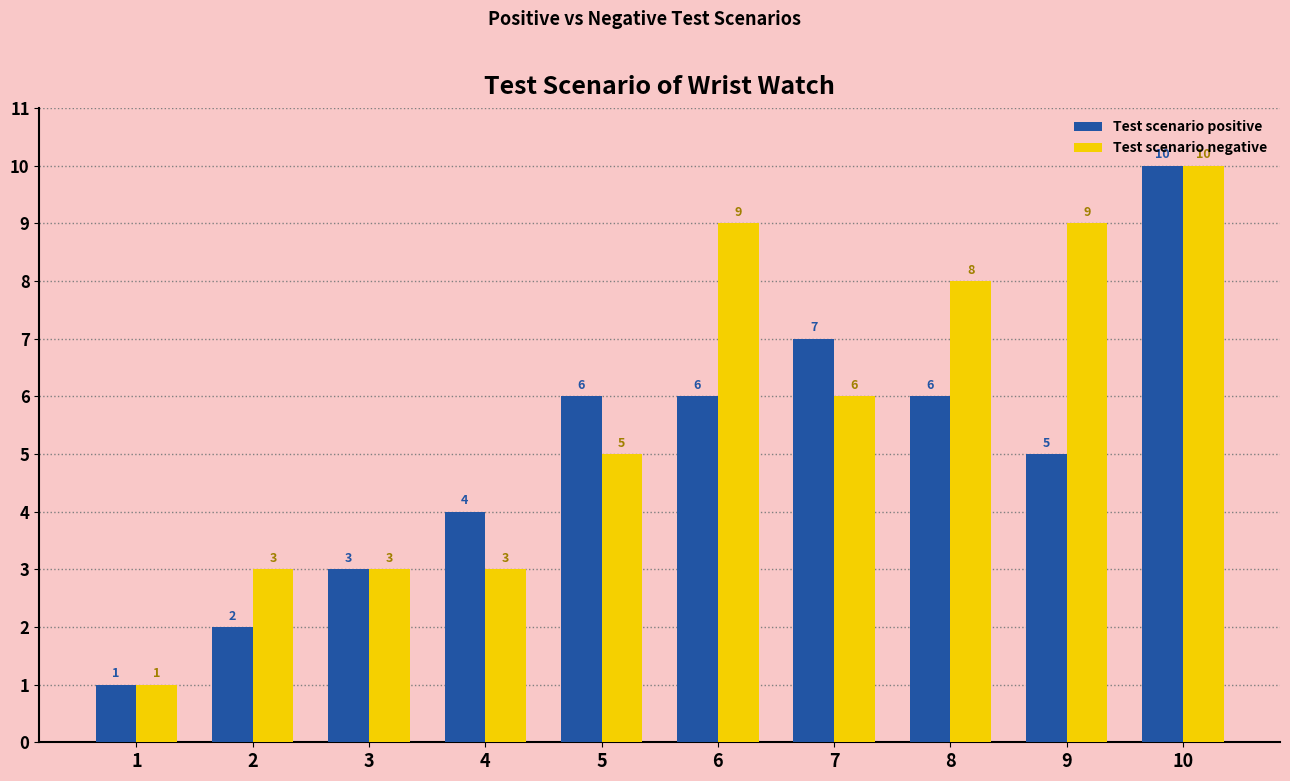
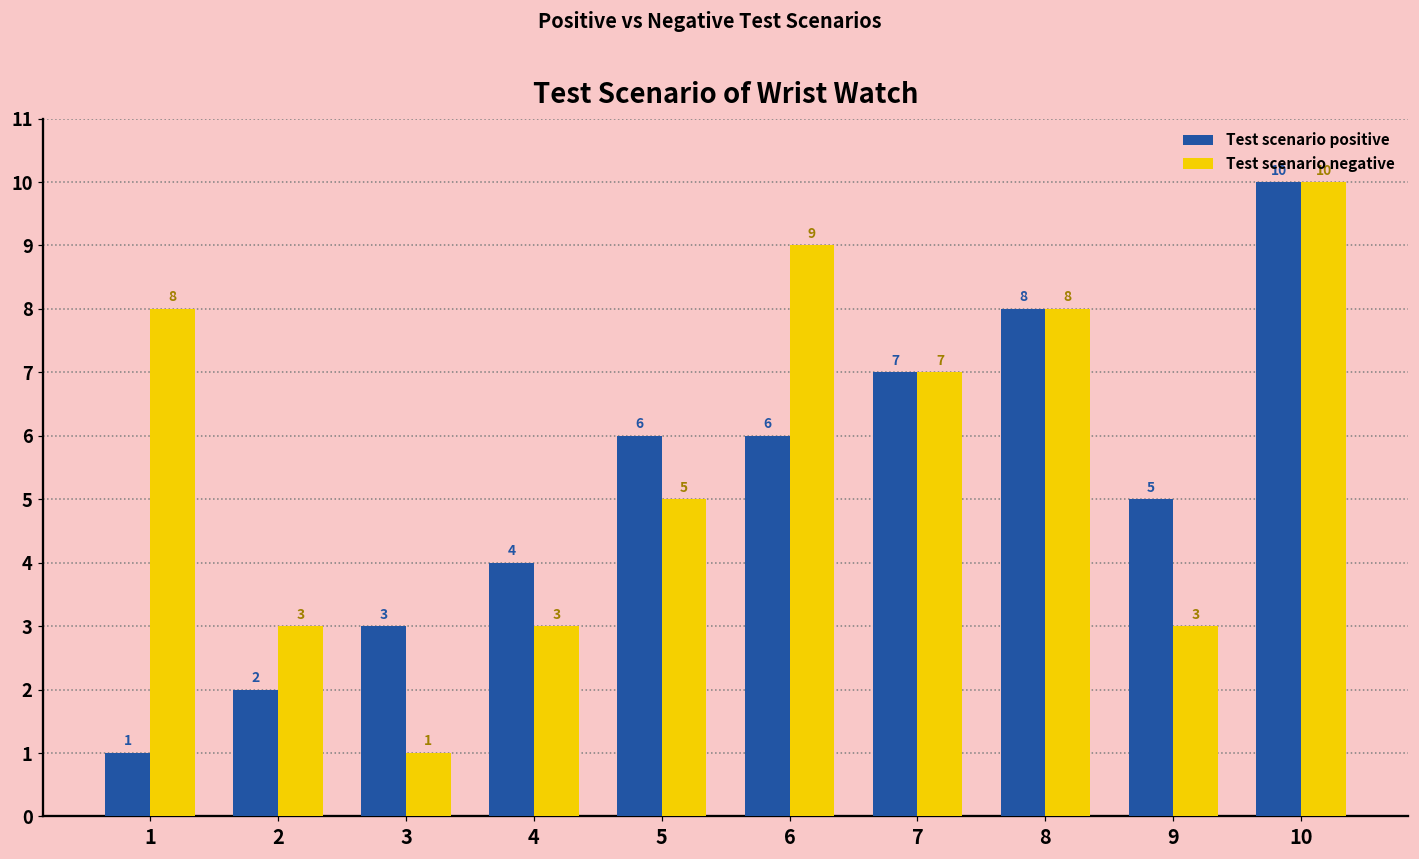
Test scenario negative, 1: 1 -> 8
Test scenario negative, 3: 3 -> 1
Test scenario negative, 7: 6 -> 7
Test scenario positive, 8: 6 -> 8
Test scenario negative, 9: 9 -> 3
